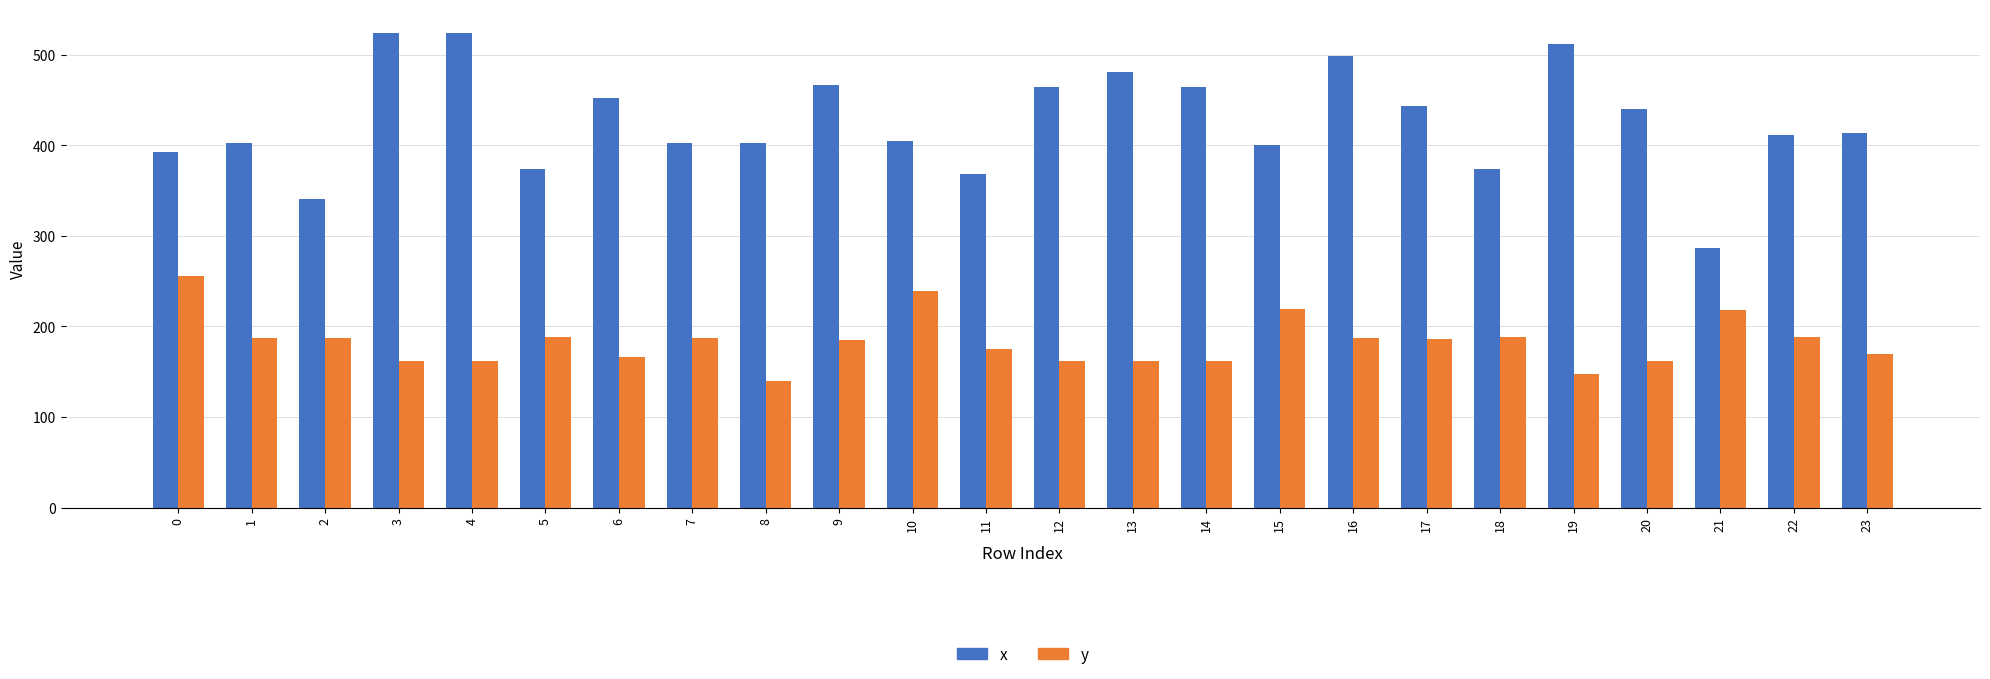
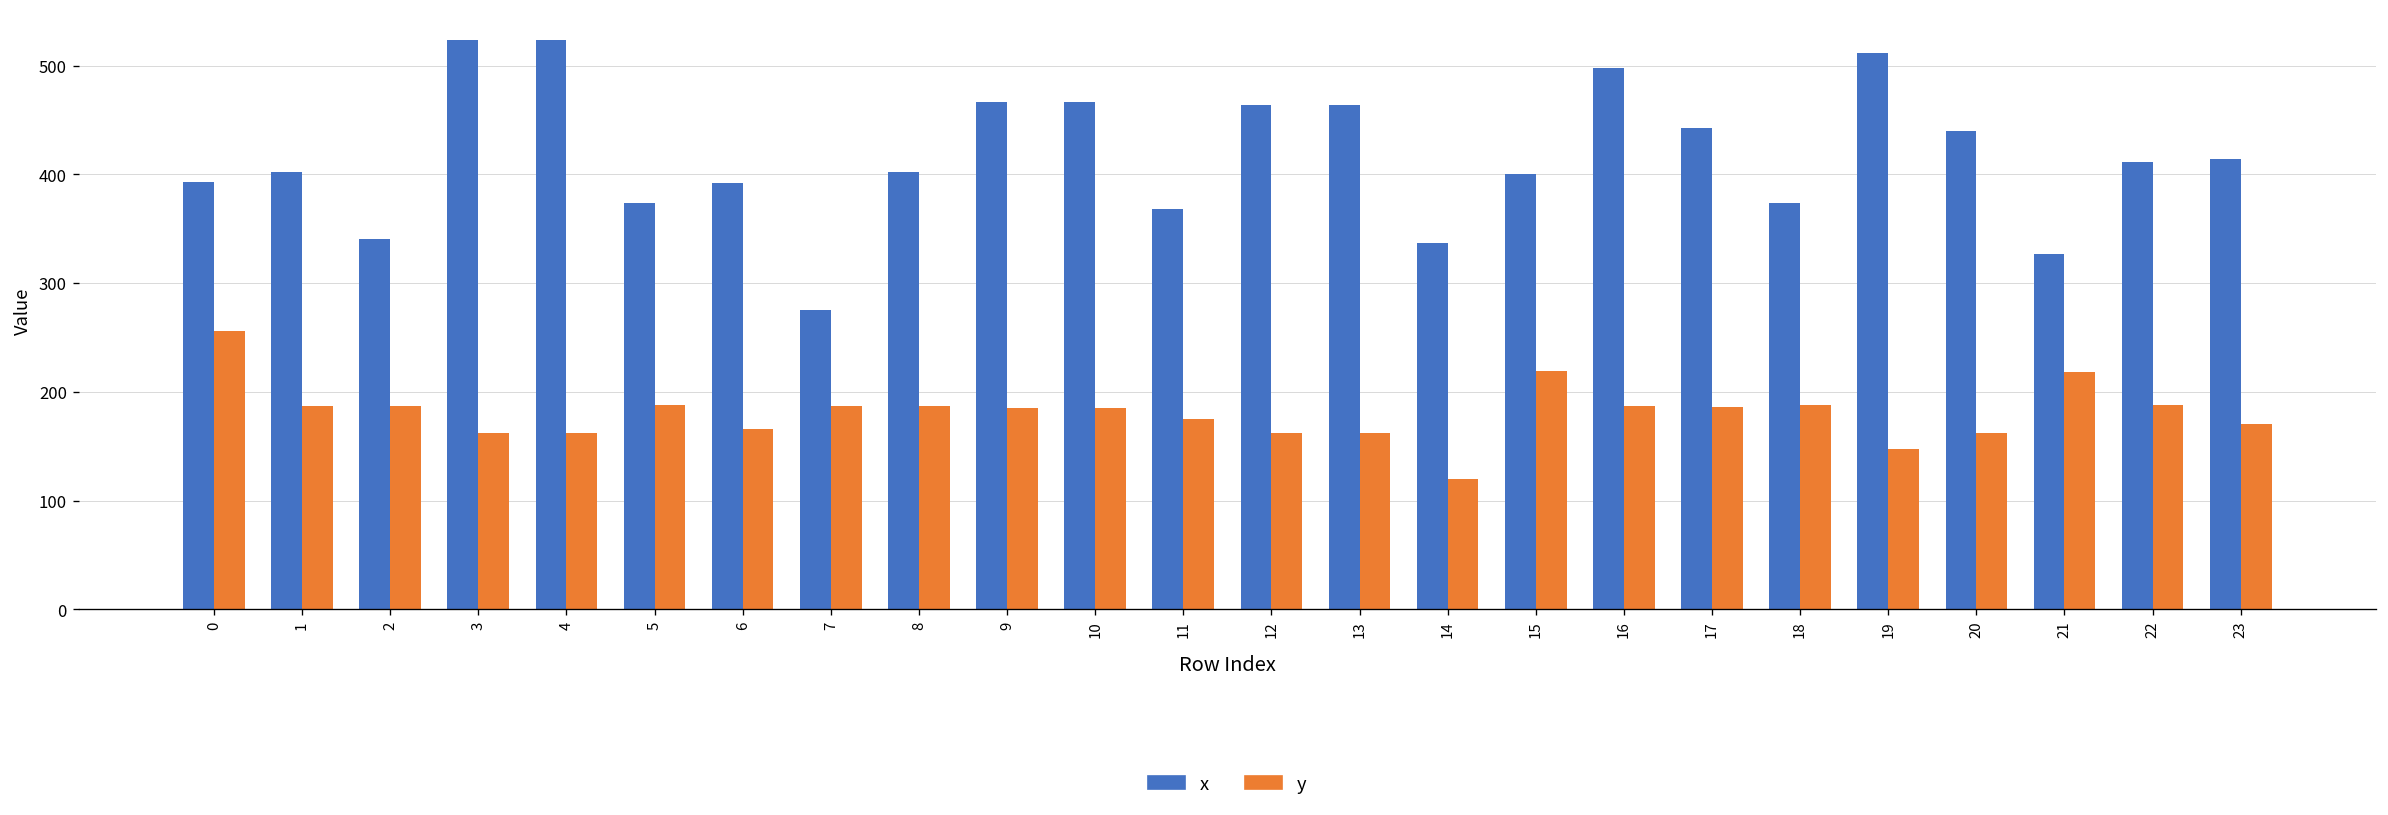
x, 6: 450 -> 390
x, 7: 400 -> 280
y, 8: 140 -> 190
x, 10: 410 -> 470
y, 10: 240 -> 190
x, 13: 480 -> 460
x, 14: 460 -> 340
y, 14: 160 -> 120
x, 21: 290 -> 330
